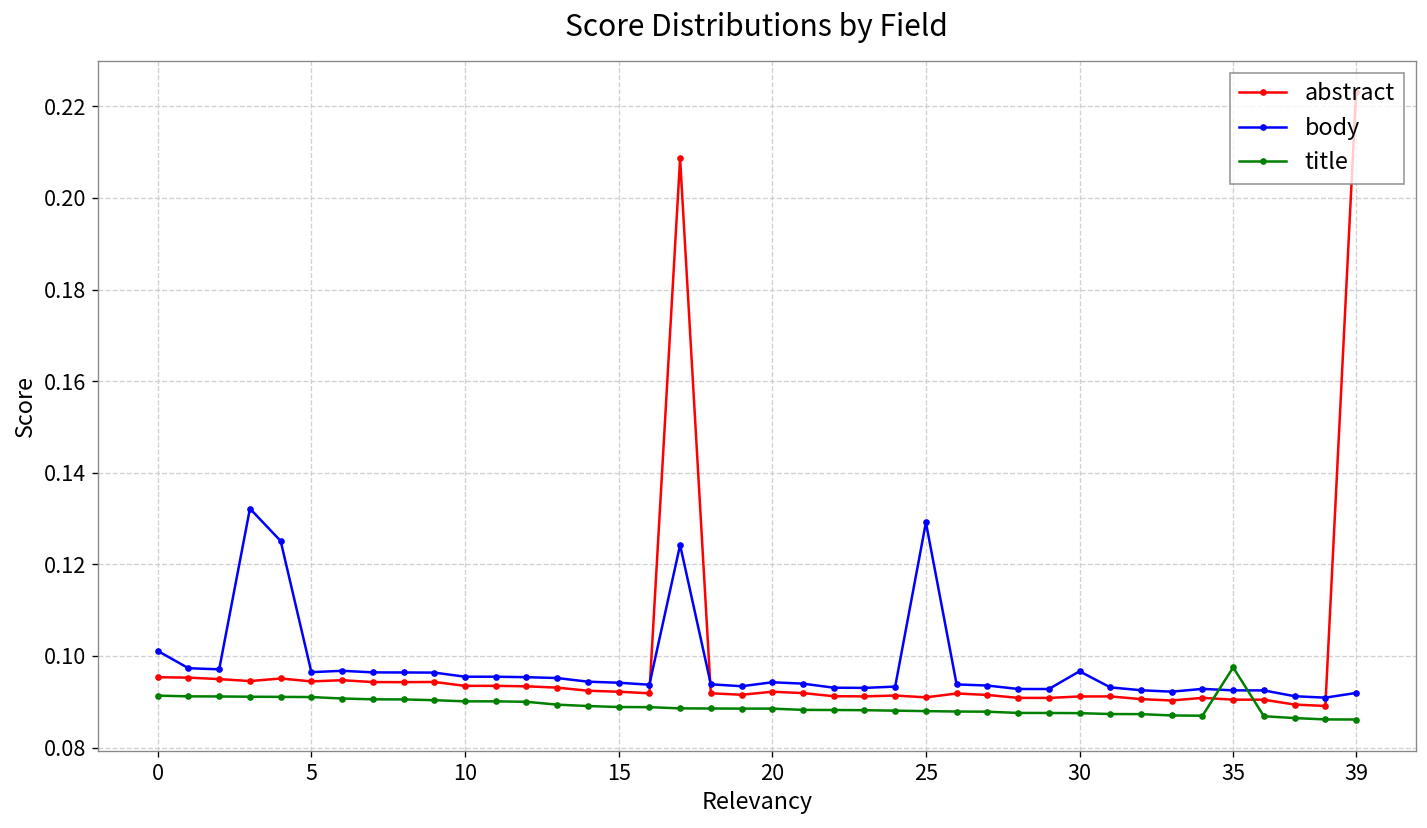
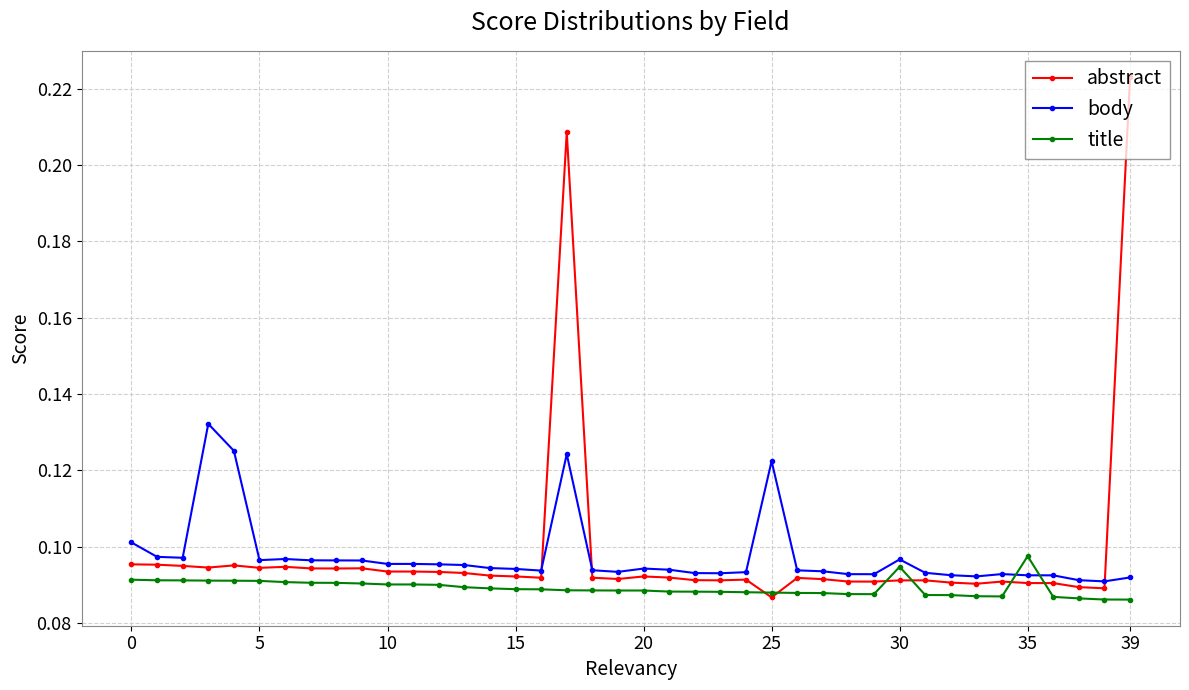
abstract, 25: 0.091 -> 0.087
body, 25: 0.129 -> 0.122
title, 30: 0.088 -> 0.095
